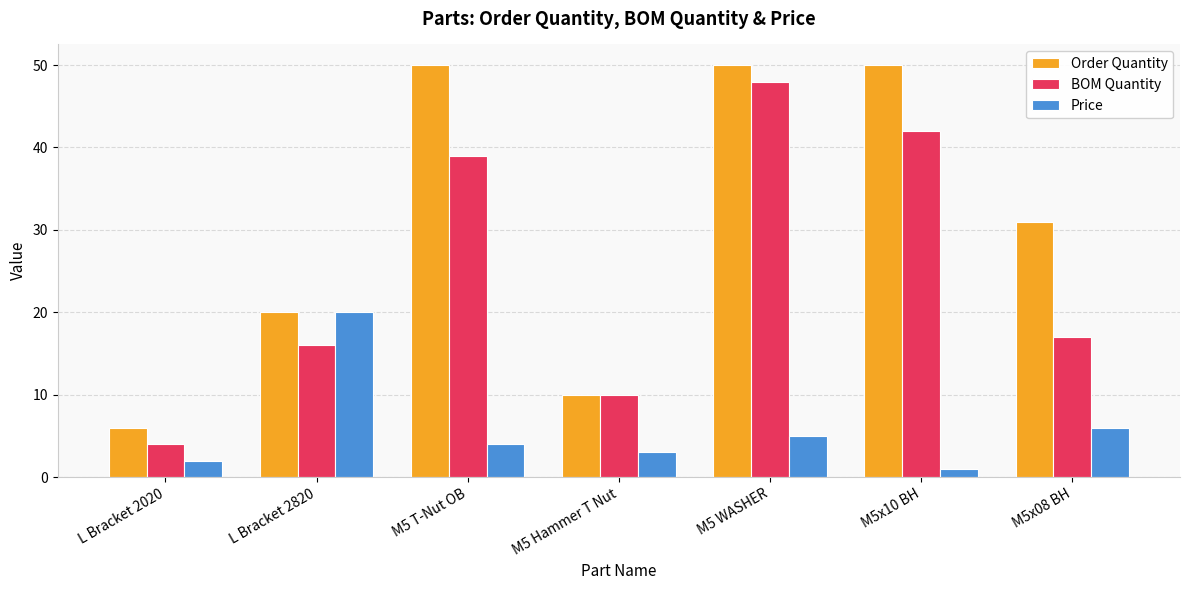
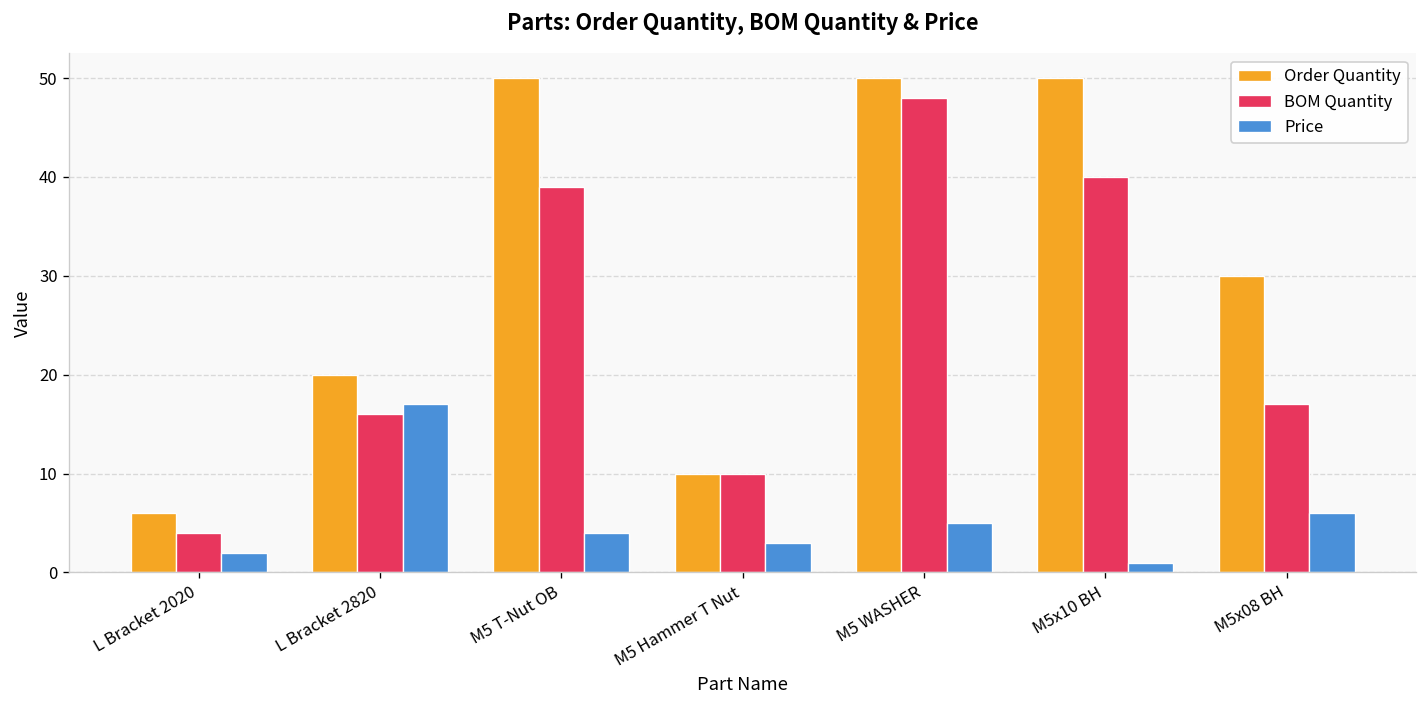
Price, L Bracket 2820: 20 -> 17
BOM Quantity, M5x10 BH: 42 -> 40
Order Quantity, M5x08 BH: 31 -> 30
